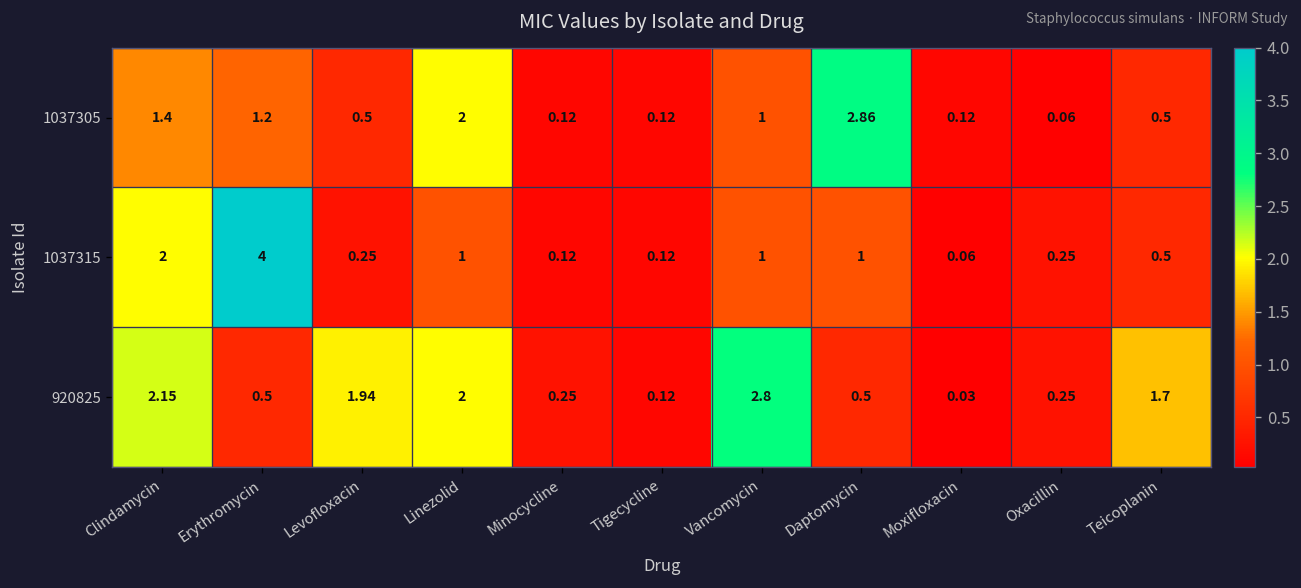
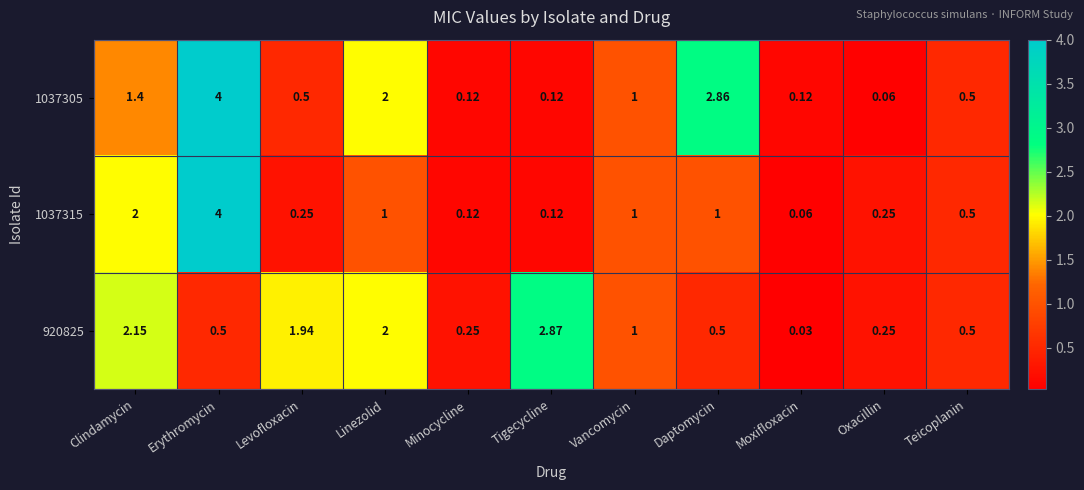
1037305, Erythromycin: 1.2 -> 4
920825, Tigecycline: 0.12 -> 2.87
920825, Vancomycin: 2.8 -> 1
920825, Teicoplanin: 1.7 -> 0.5
